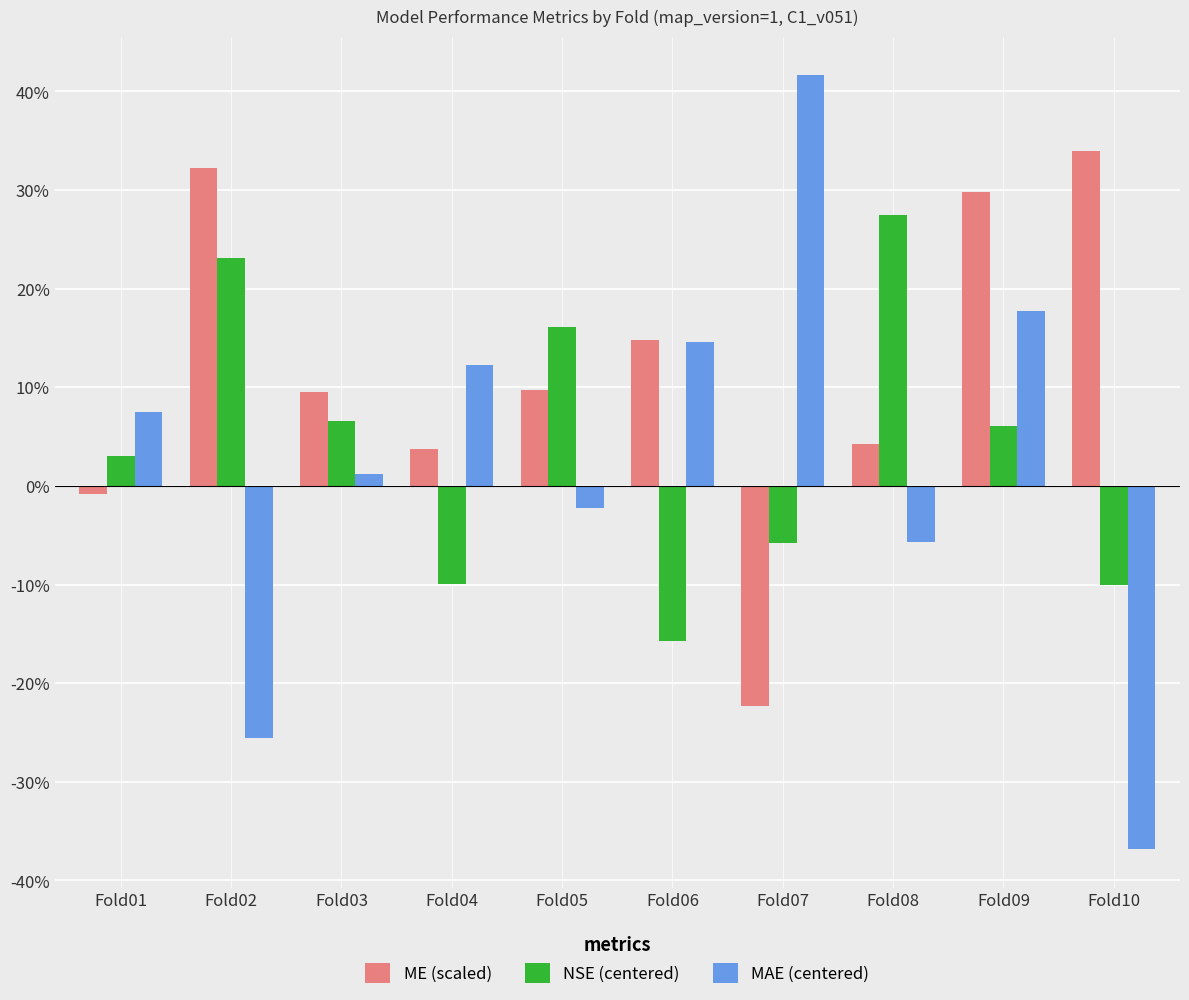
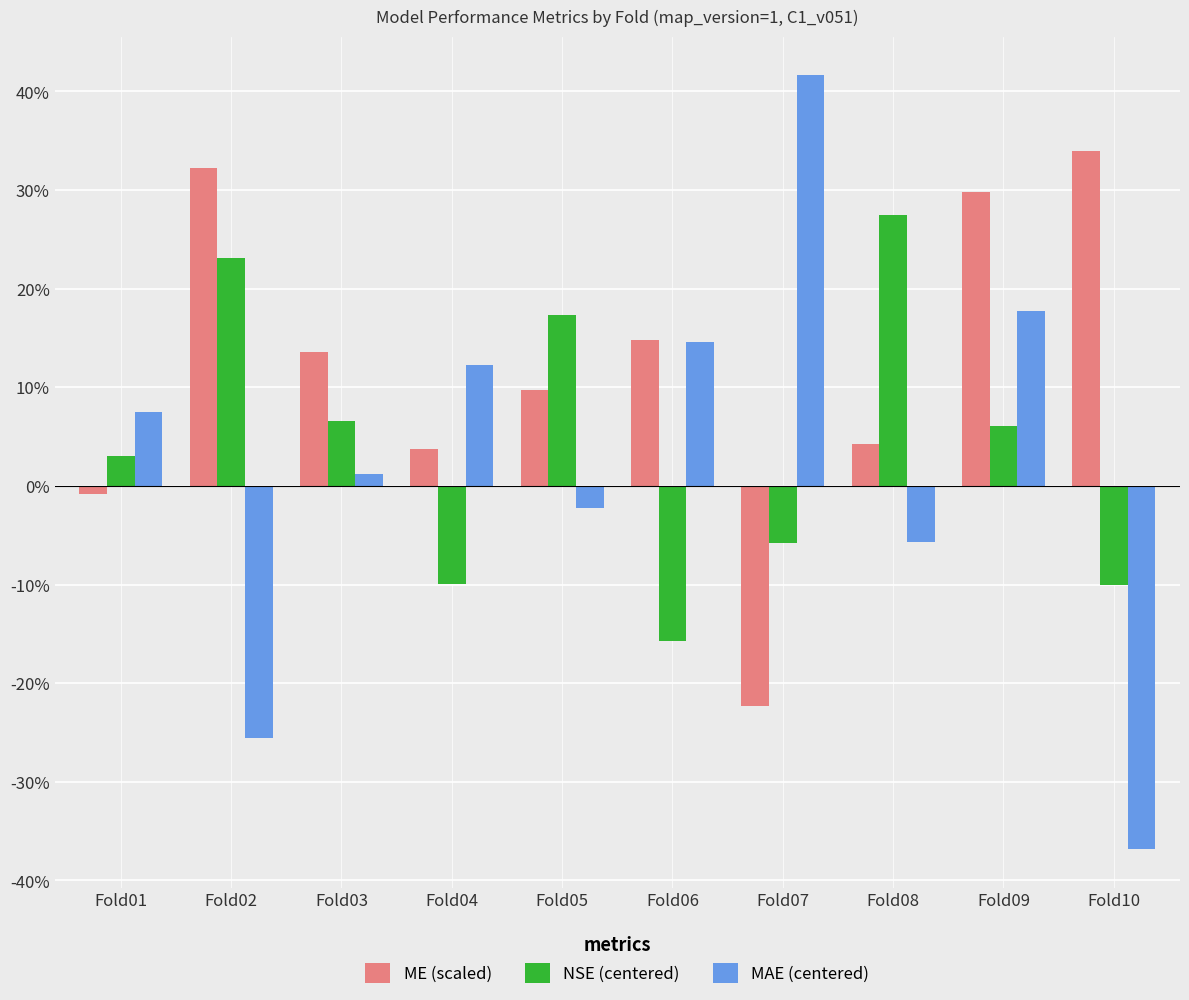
ME (scaled), Fold03: 10% -> 14%
NSE (centered), Fold05: 16% -> 17%
